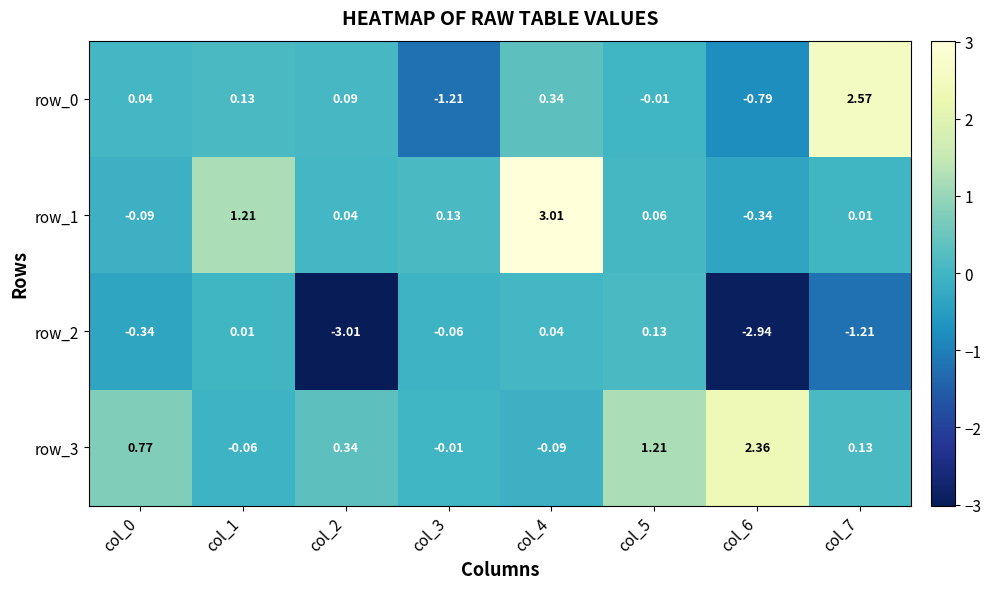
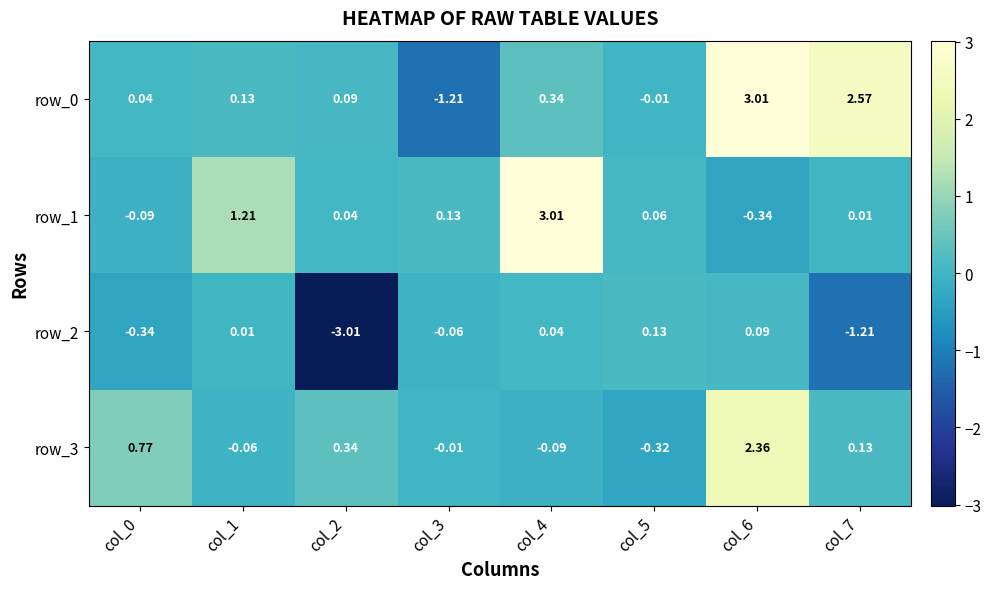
row_0, col_6: -0.79 -> 3.01
row_2, col_6: -2.94 -> 0.09
row_3, col_5: 1.21 -> -0.32
